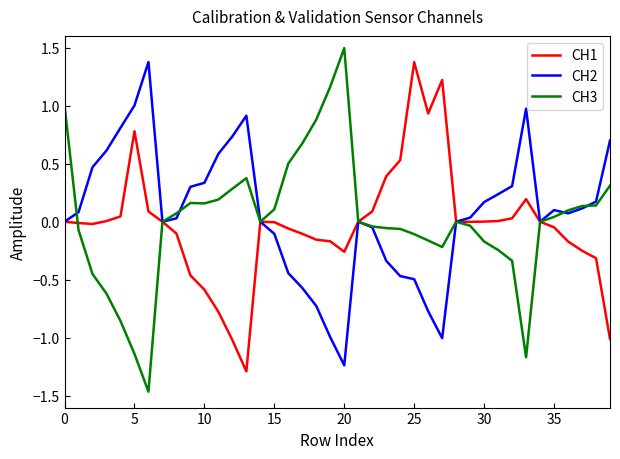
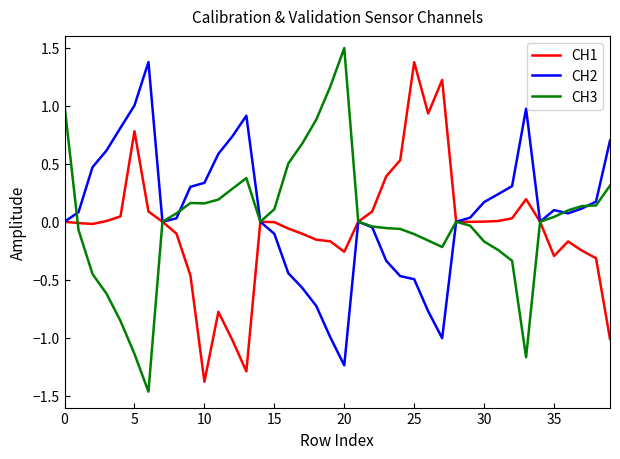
CH1, 10: -0.59 -> -1.38
CH1, 35: -0.05 -> -0.29
